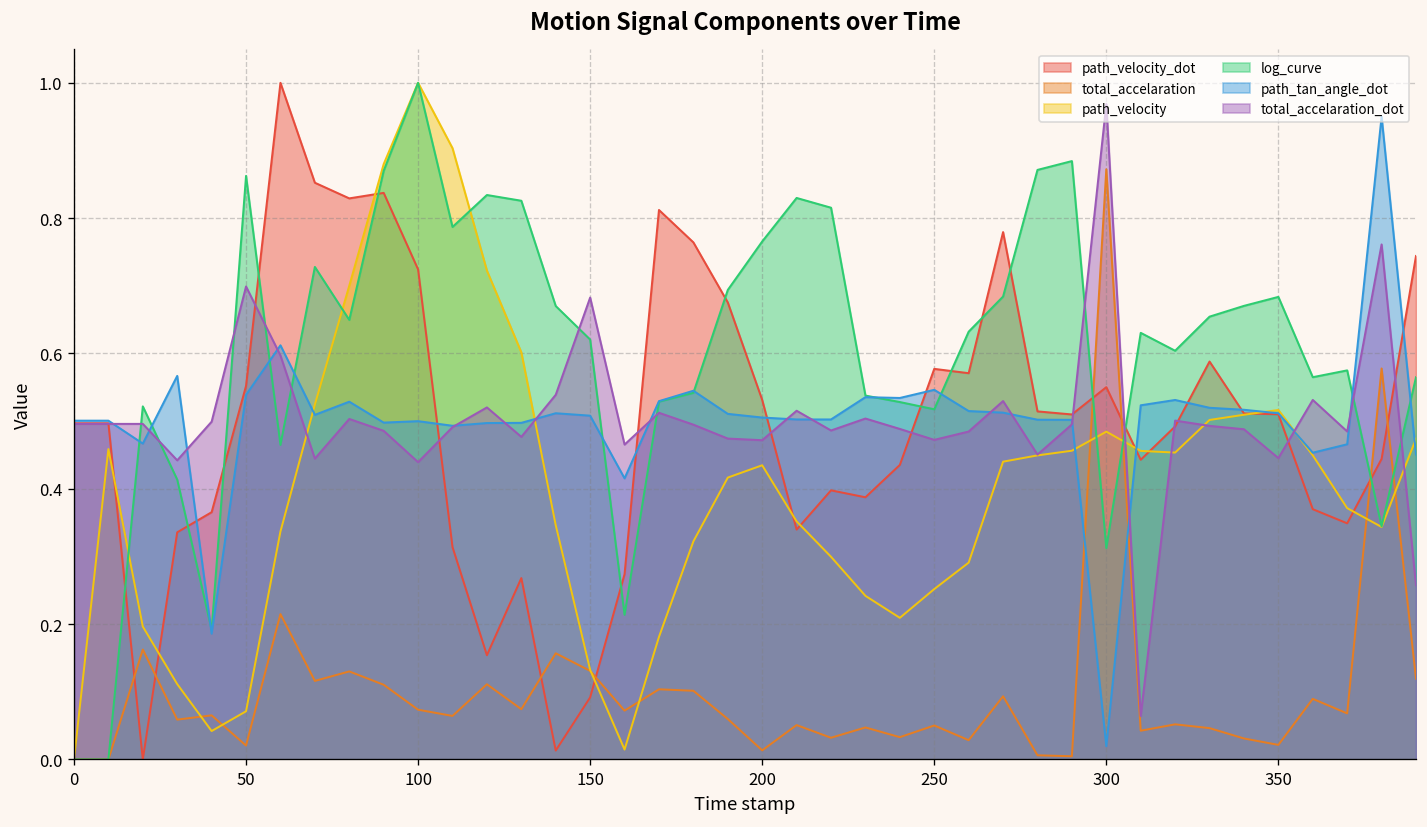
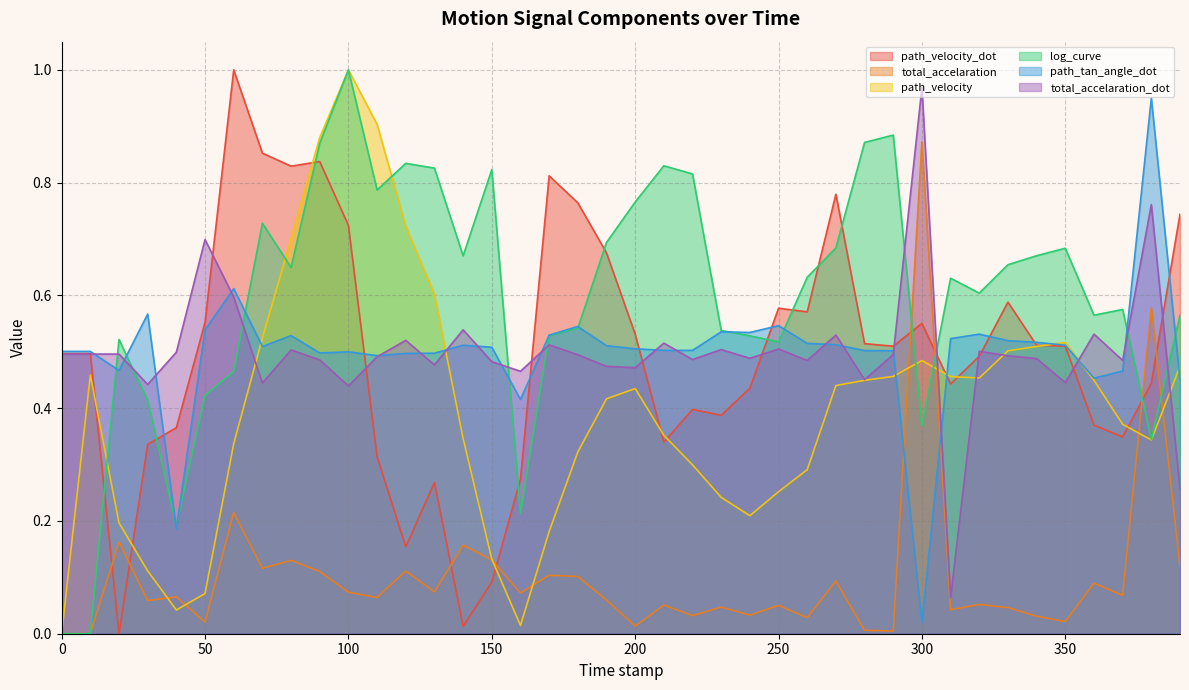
log_curve, 50: 0.86 -> 0.42
log_curve, 150: 0.62 -> 0.82
total_accelaration_dot, 150: 0.68 -> 0.48
total_accelaration_dot, 250: 0.47 -> 0.50
log_curve, 300: 0.31 -> 0.37
